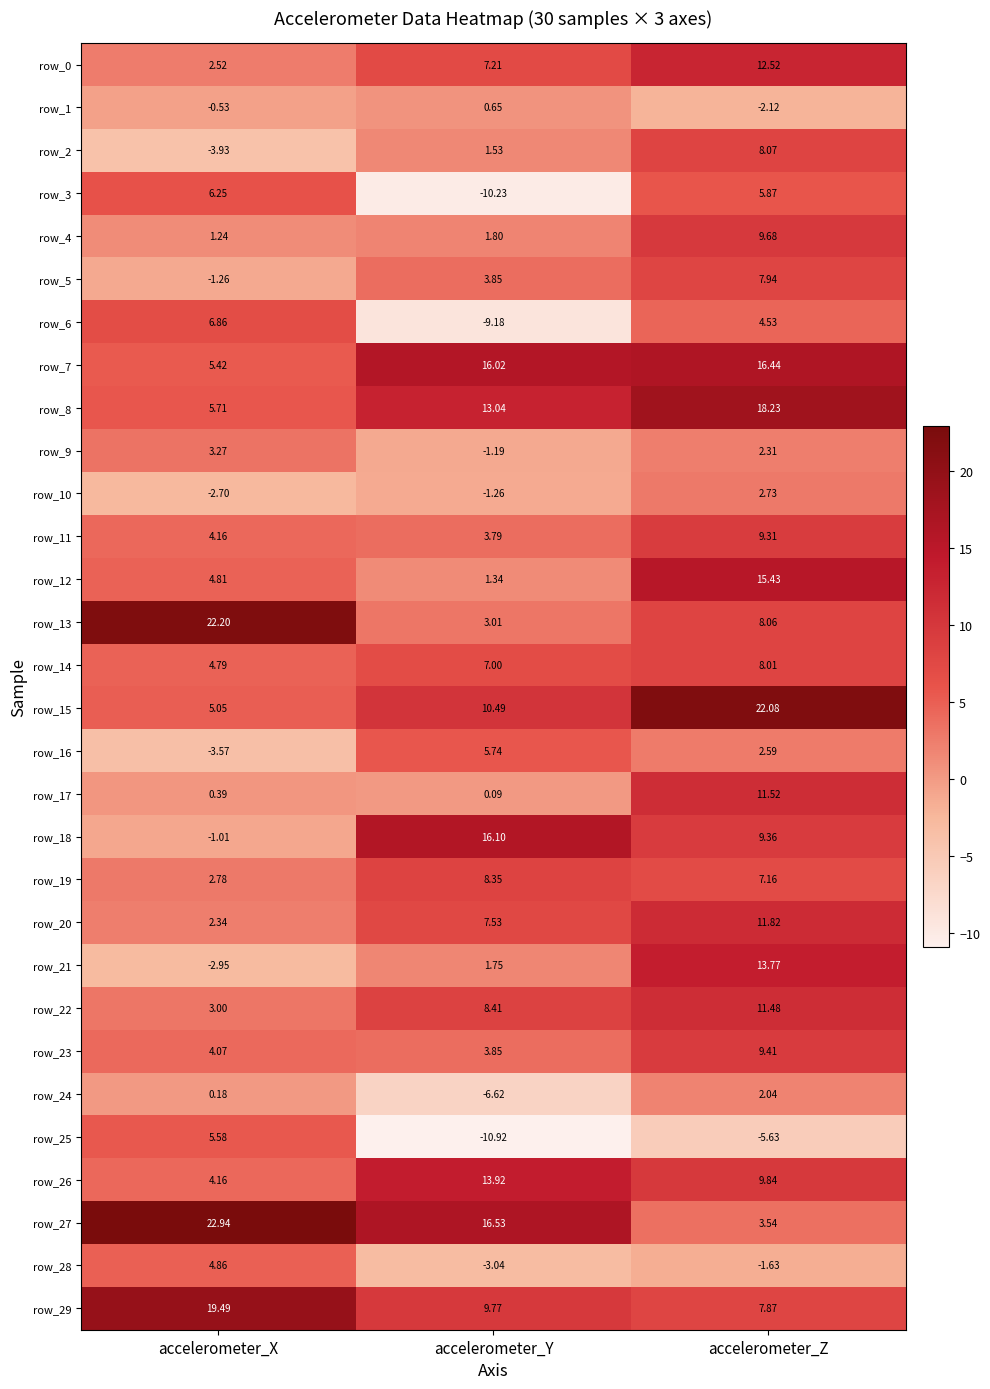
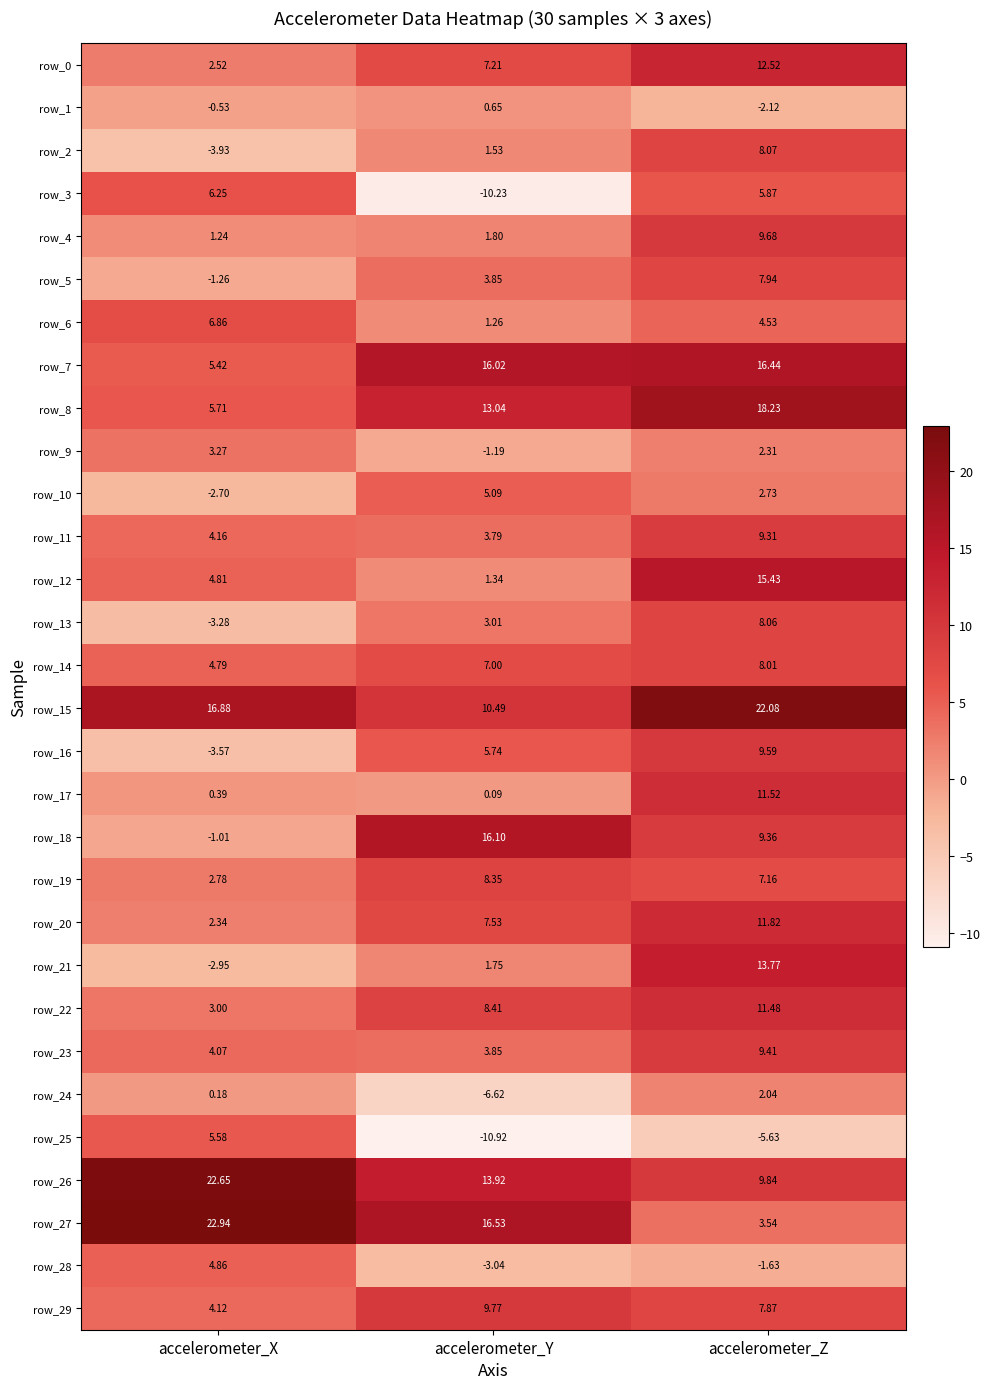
row_6, accelerometer_Y: -9.18 -> 1.26
row_10, accelerometer_Y: -1.26 -> 5.09
row_13, accelerometer_X: 22.20 -> -3.28
row_15, accelerometer_X: 5.05 -> 16.88
row_16, accelerometer_Z: 2.59 -> 9.59
row_26, accelerometer_X: 4.16 -> 22.65
row_29, accelerometer_X: 19.49 -> 4.12
